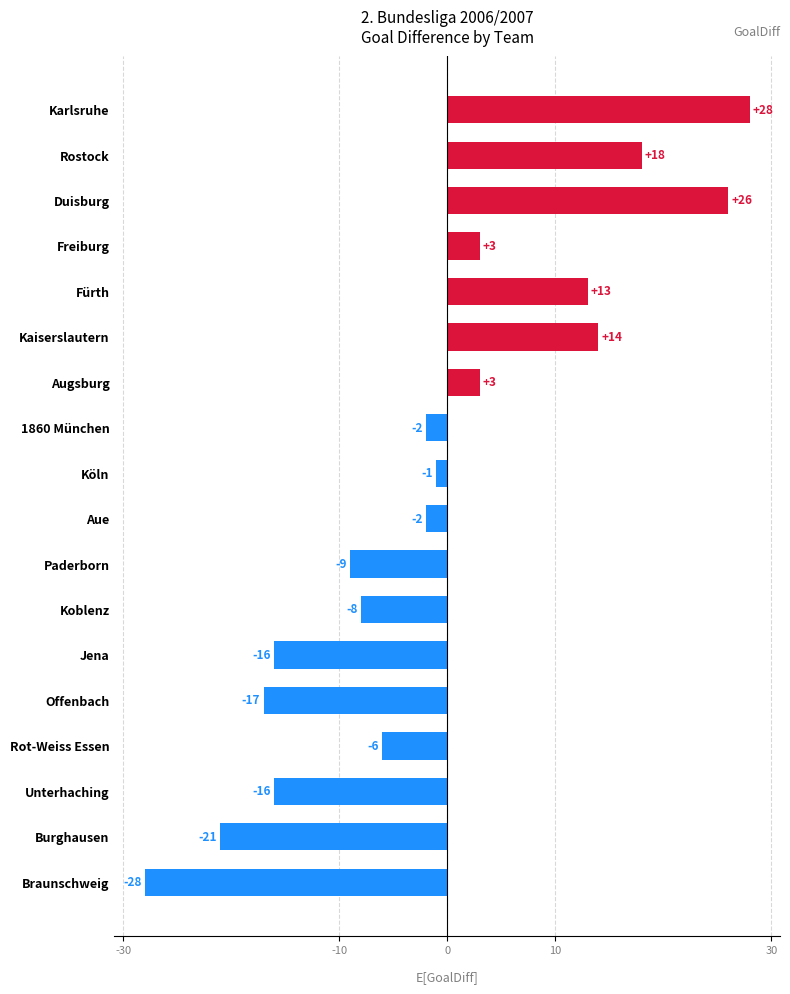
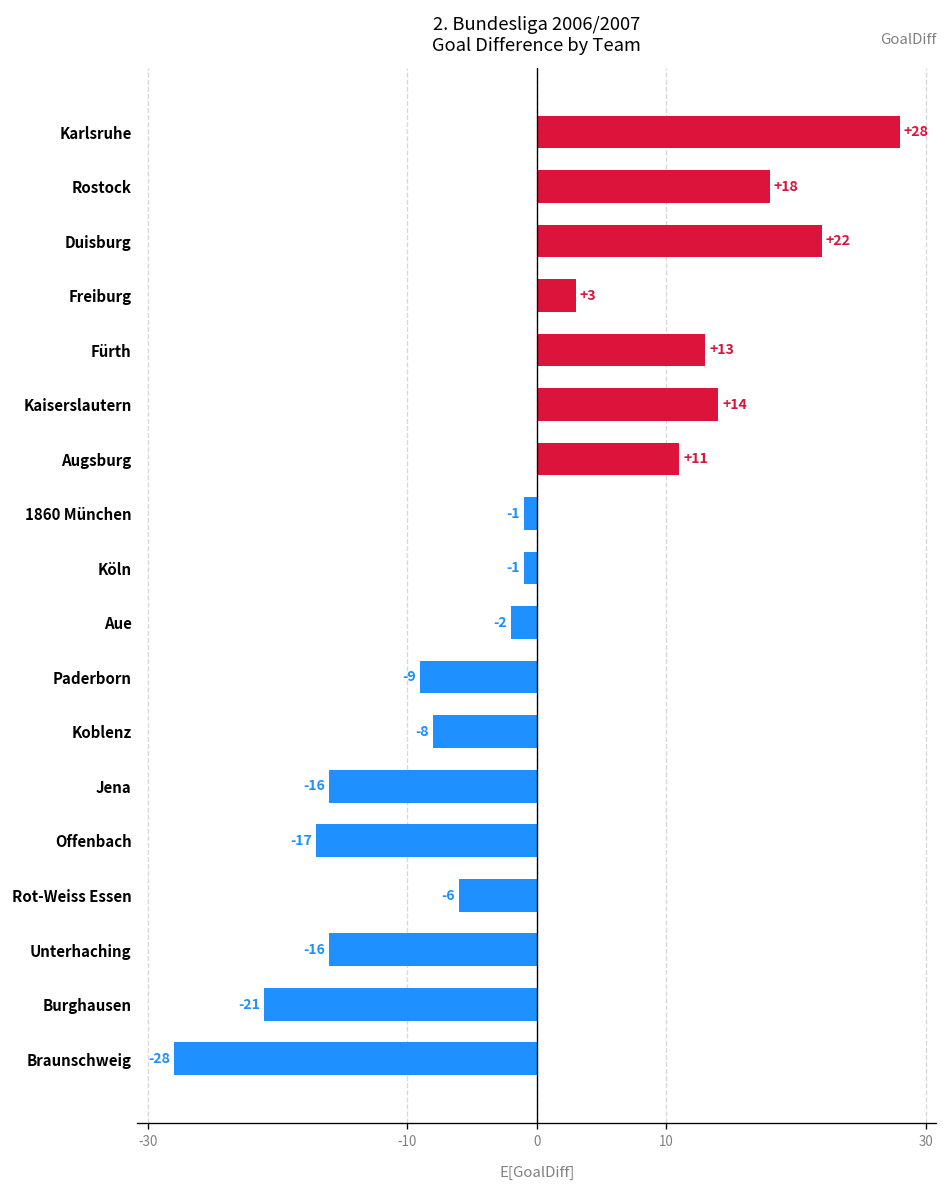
Duisburg: +26 -> +22
Augsburg: +3 -> +11
1860 München: -2 -> -1
